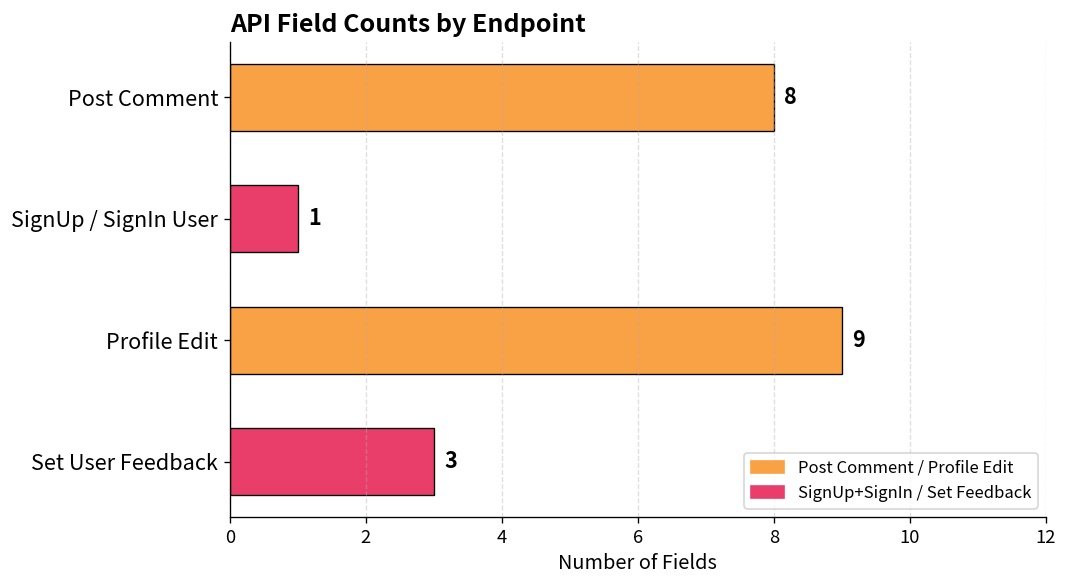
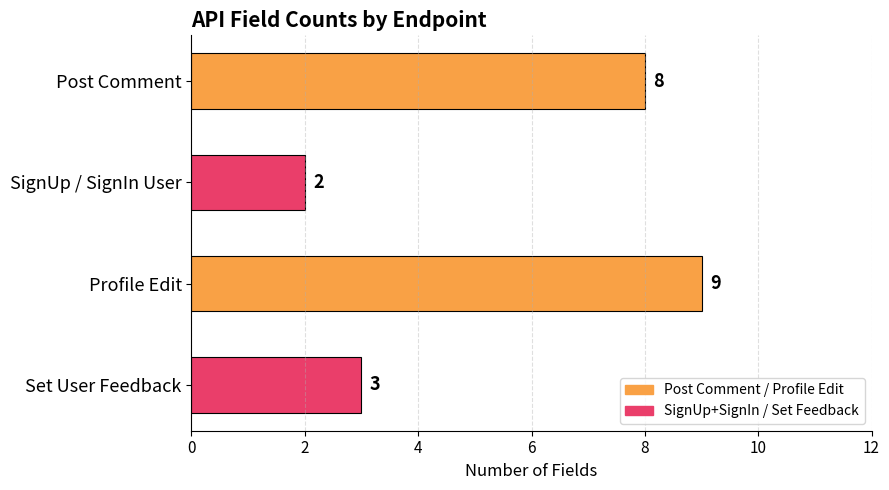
SignUp / SignIn User: 1 -> 2
